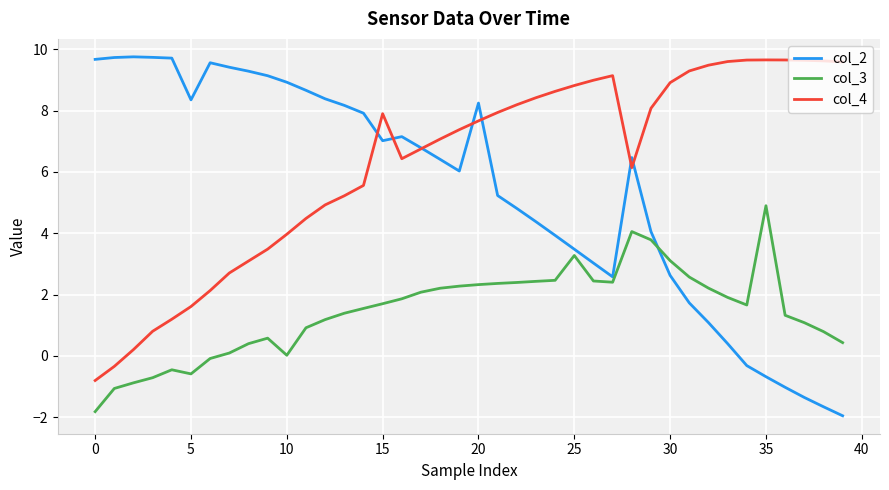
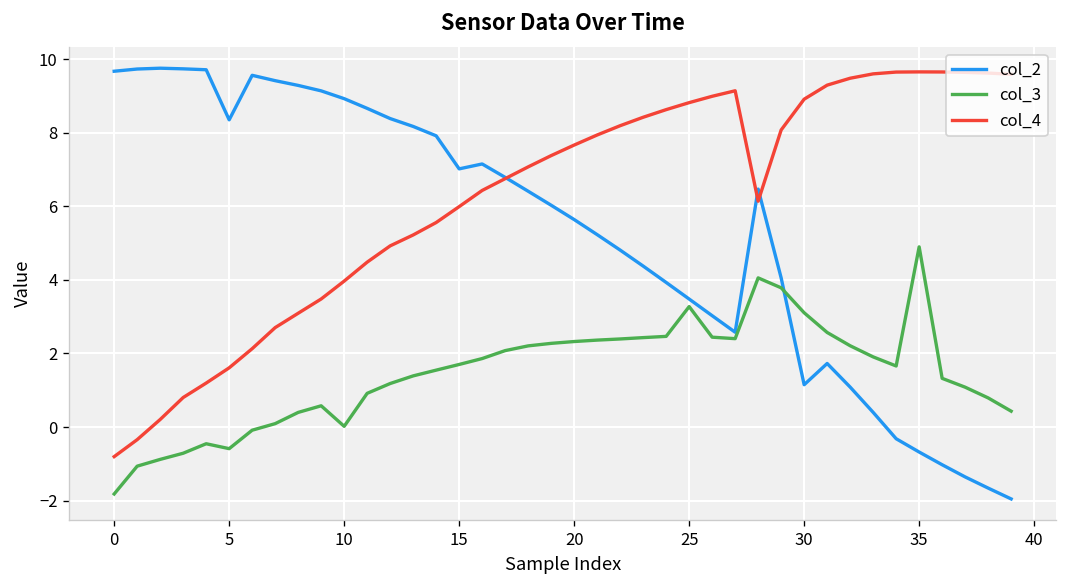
col_4, 15: 7.9 -> 6.0
col_2, 20: 8.2 -> 5.6
col_2, 30: 2.6 -> 1.2
